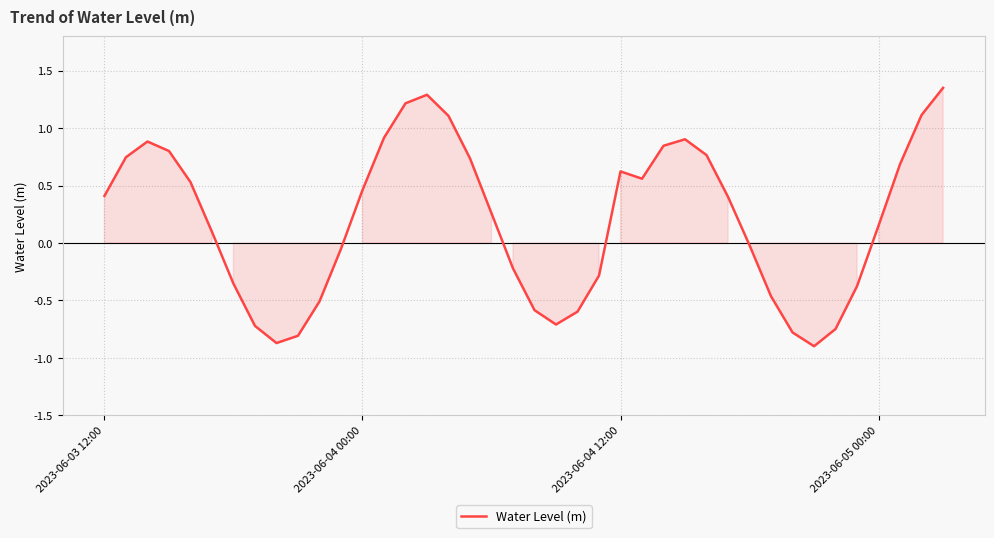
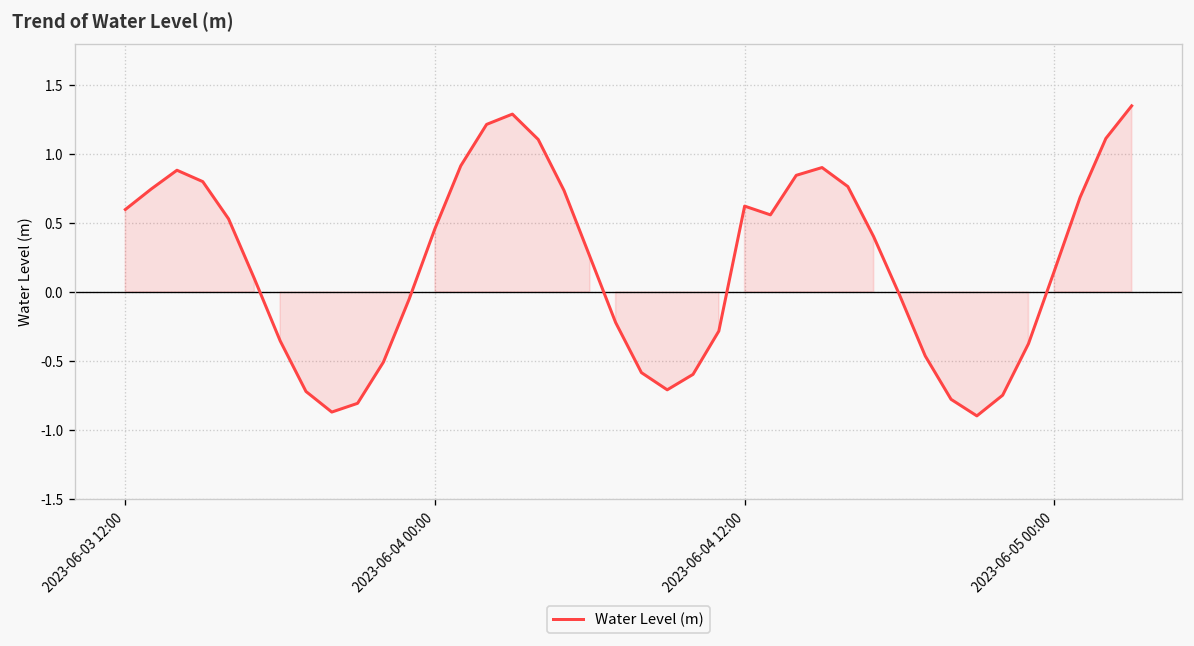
2023-06-03 12:00: 0.41 -> 0.60
